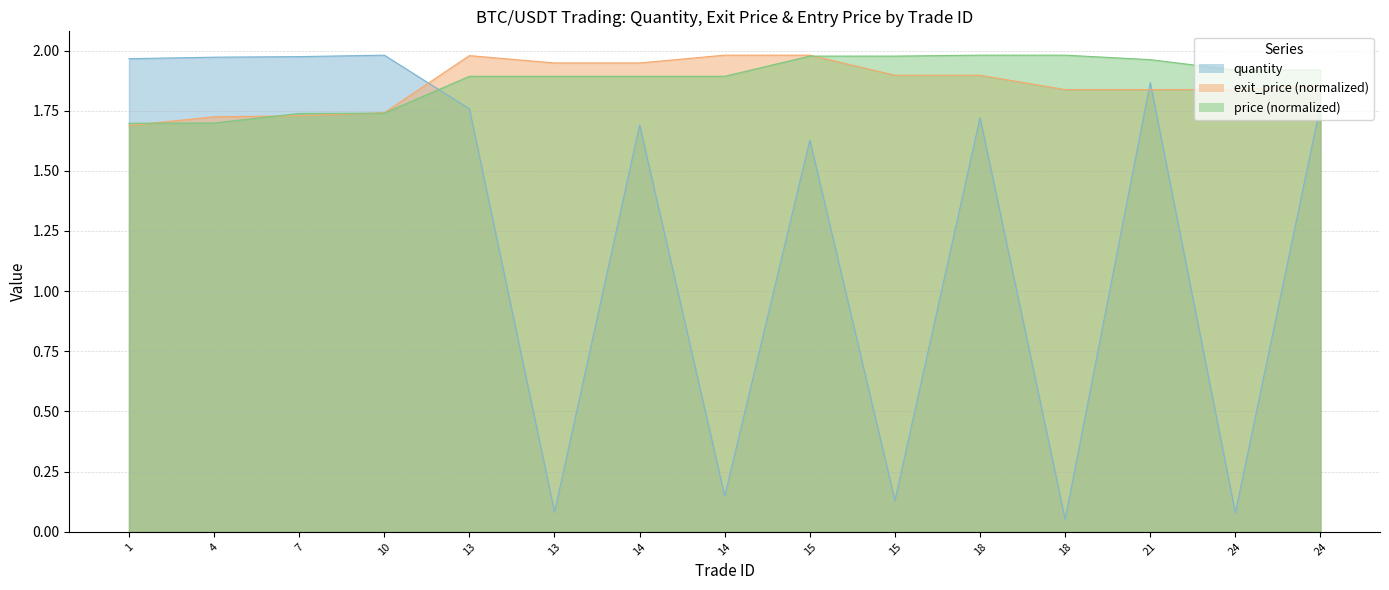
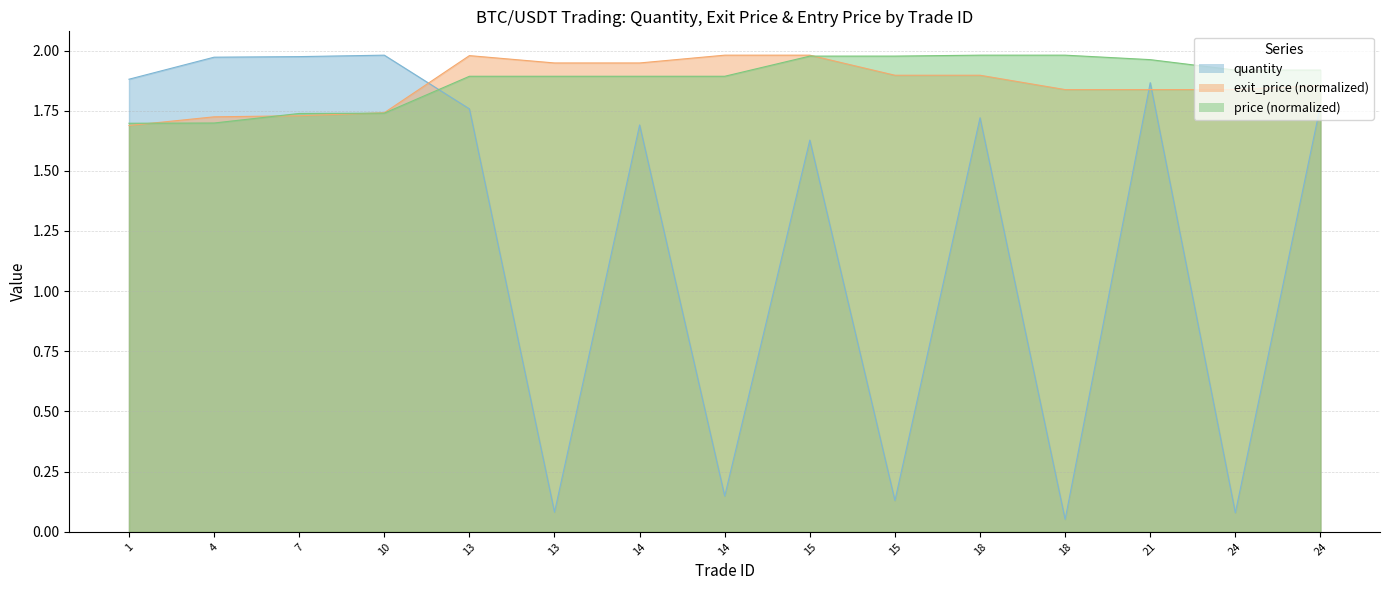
quantity, 1: 1.97 -> 1.88
